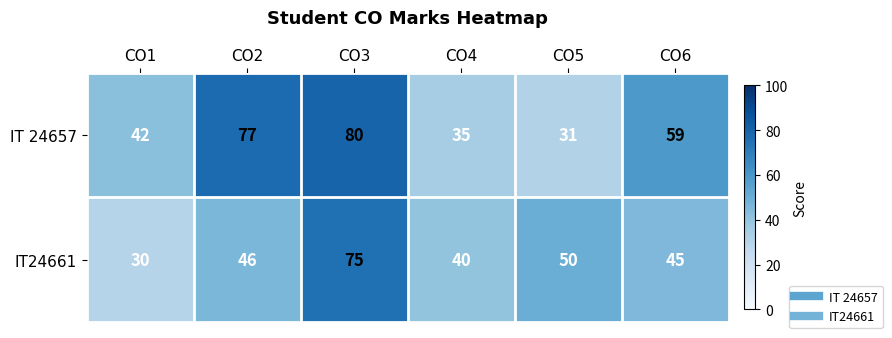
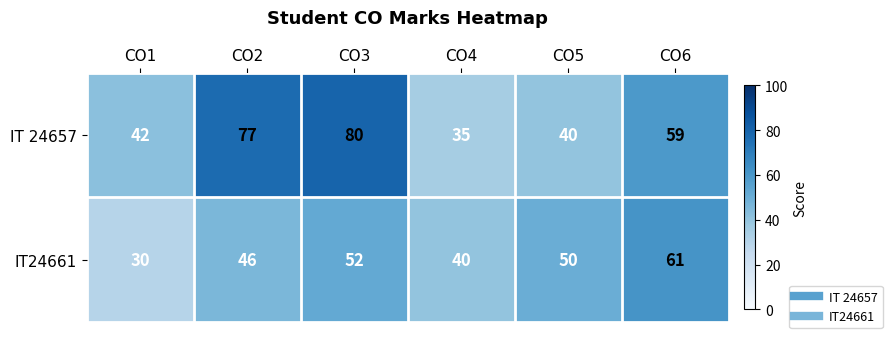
IT 24657, CO5: 31 -> 40
IT24661, CO3: 75 -> 52
IT24661, CO6: 45 -> 61
